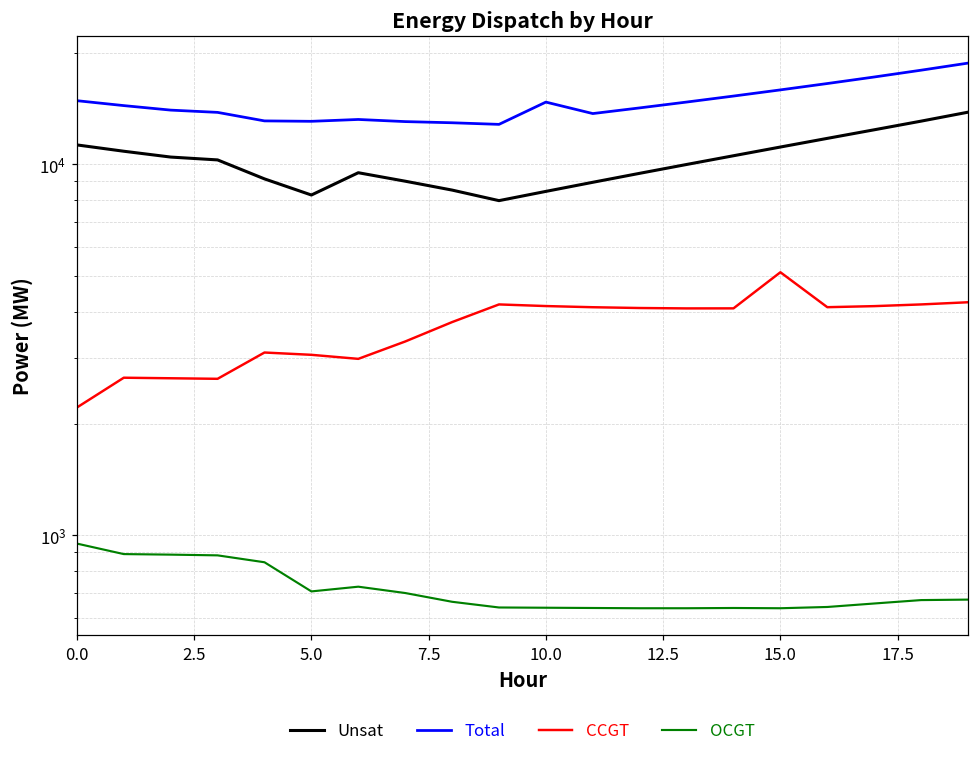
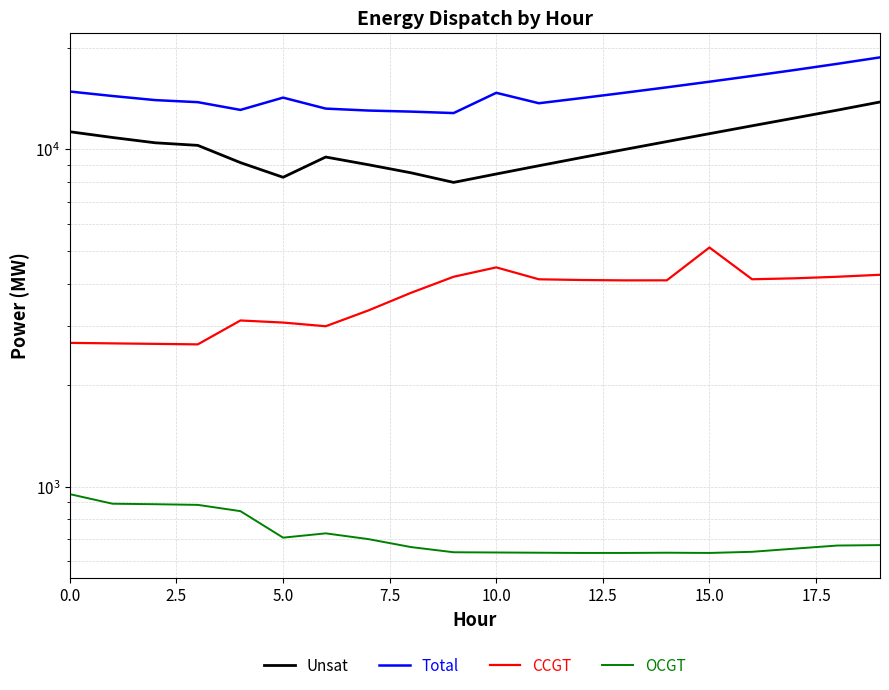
CCGT, 0.0: 2200 -> 2700
Total, 5.0: 13100 -> 14200
CCGT, 10.0: 4100 -> 4500
